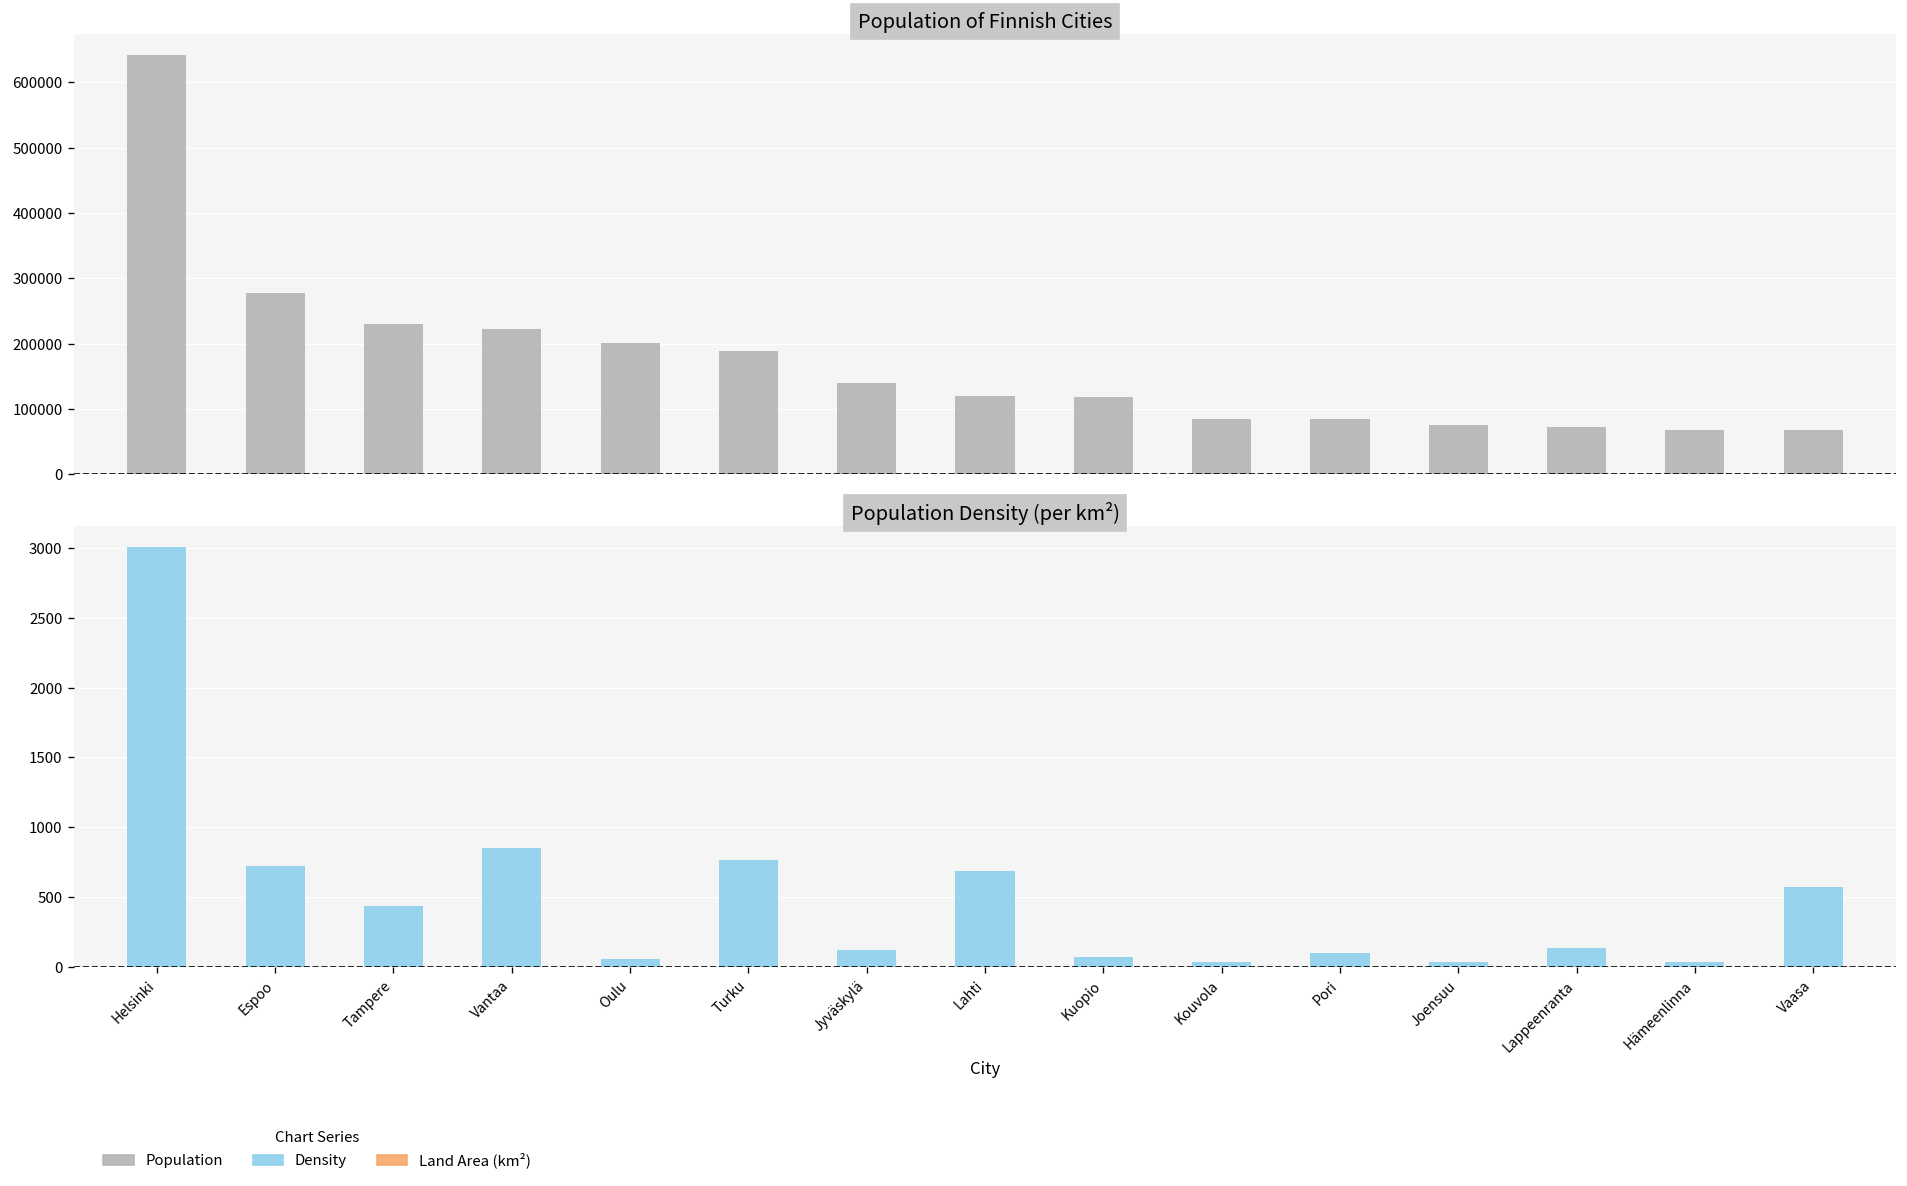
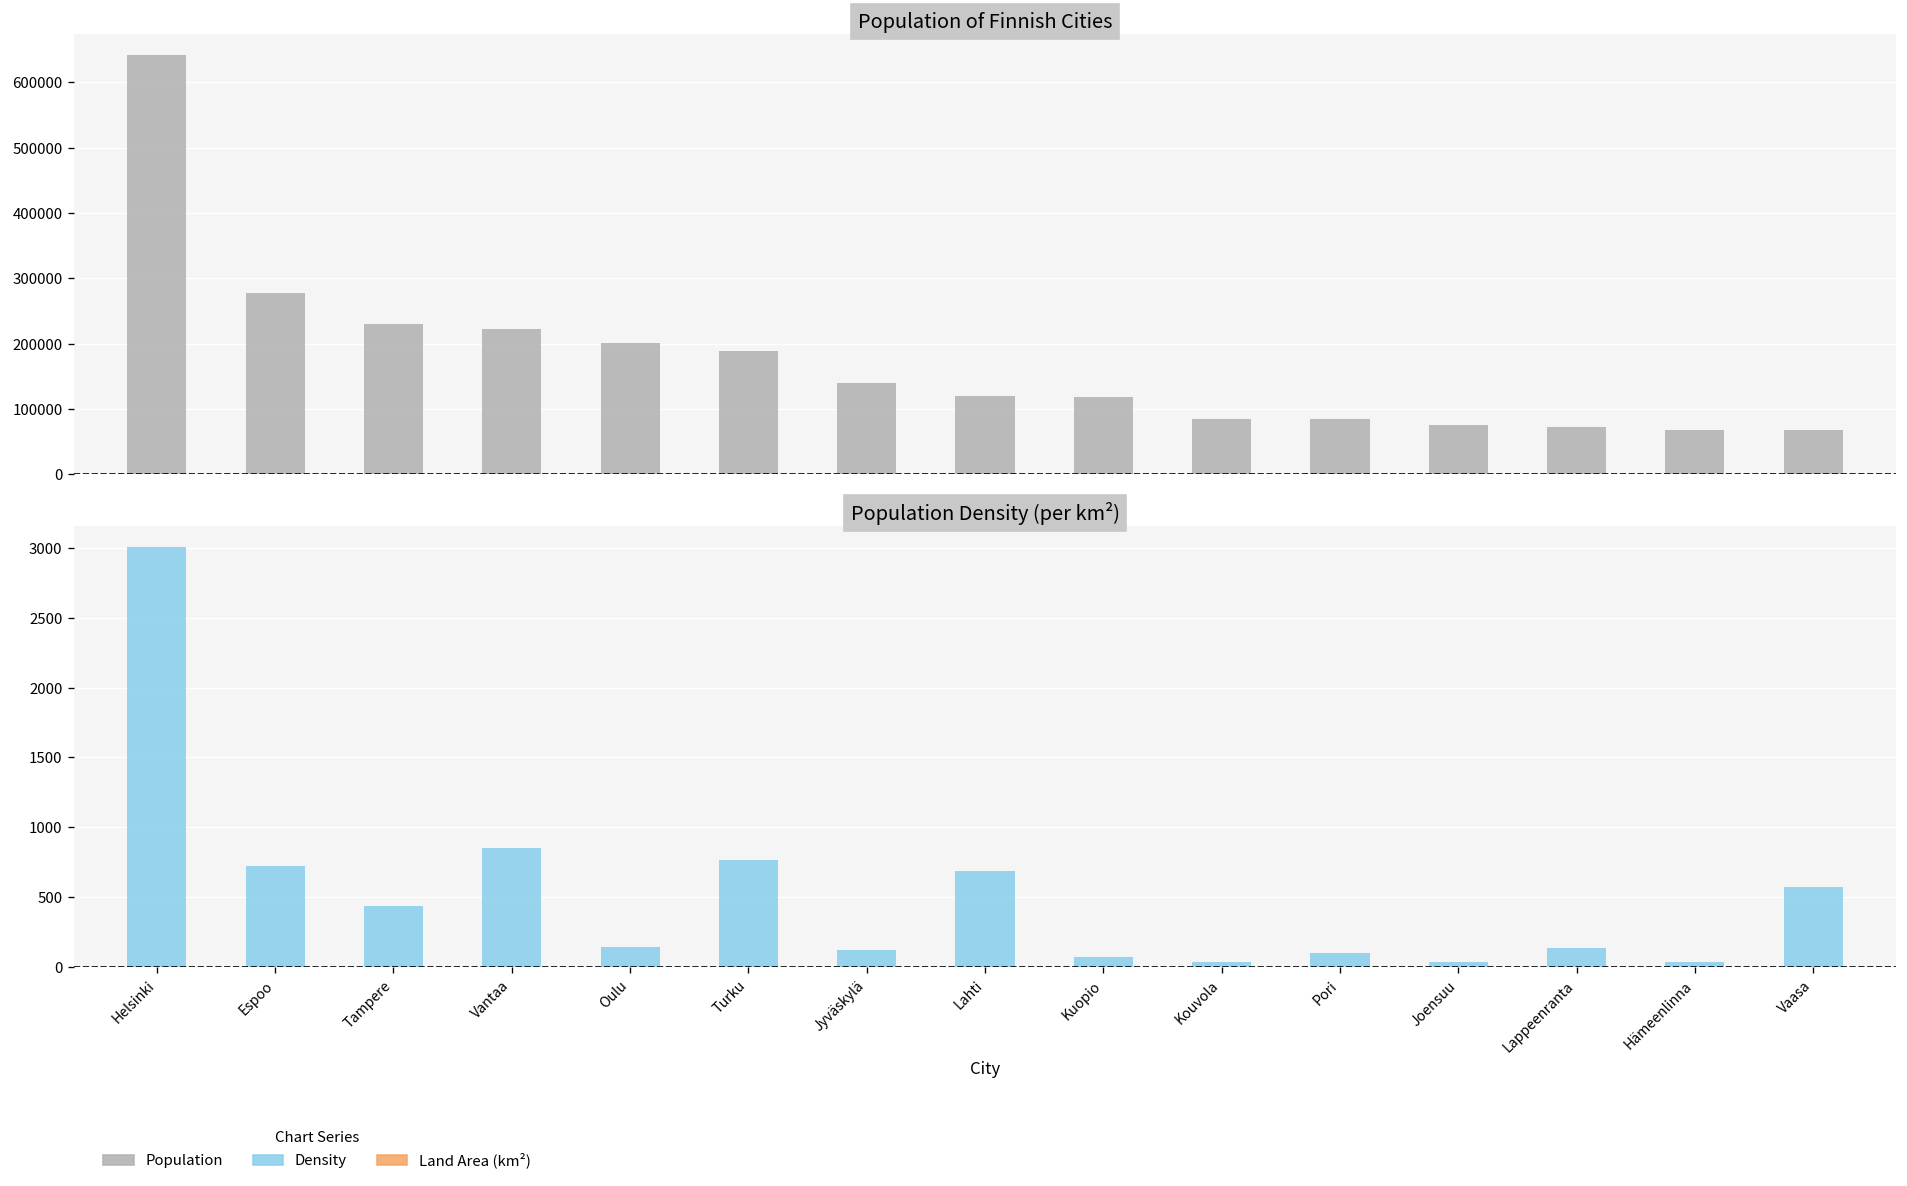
Population Density (per km²), Oulu: 50 -> 140
